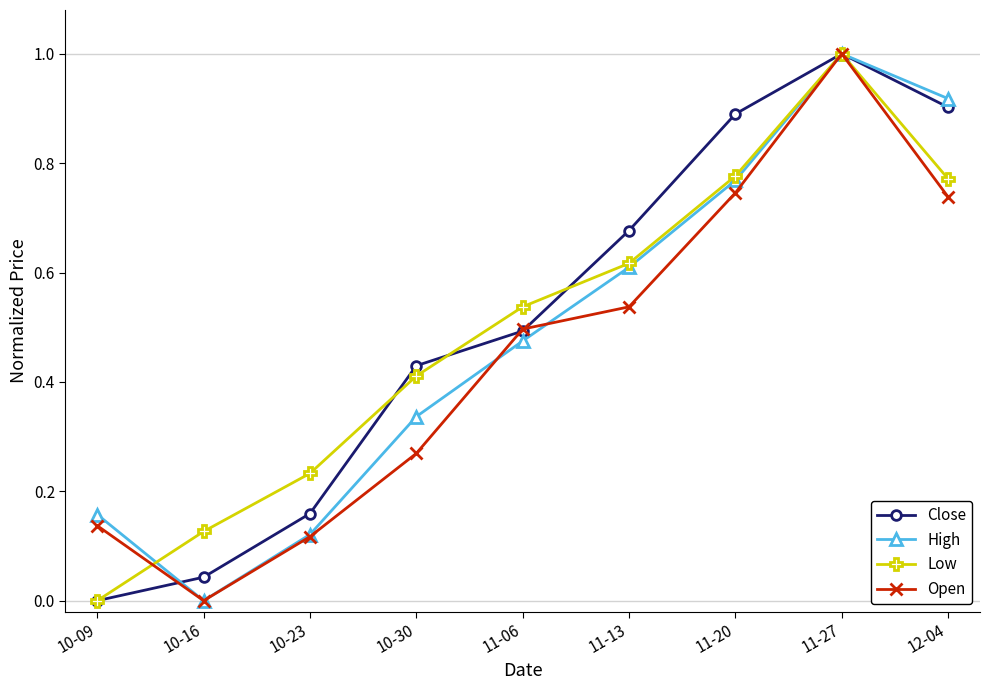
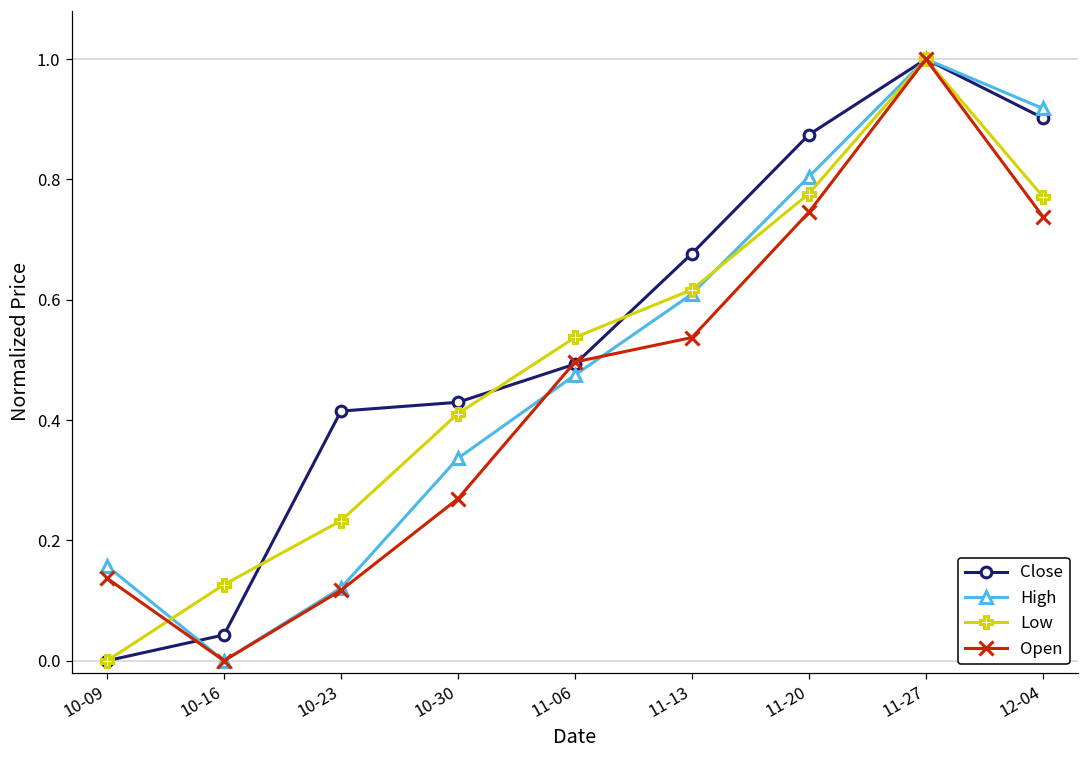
Close, 10-23: 0.16 -> 0.41
Close, 11-20: 0.89 -> 0.87
High, 11-20: 0.77 -> 0.80
